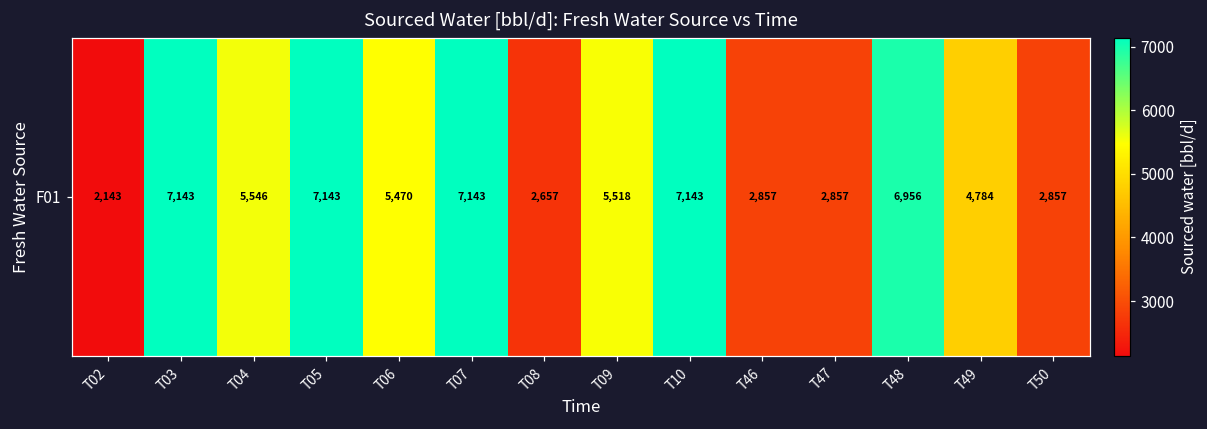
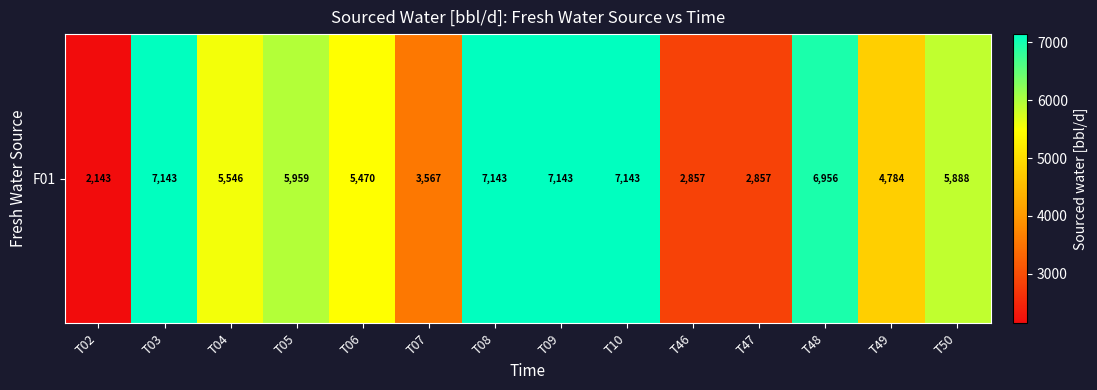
F01, T05: 7,143 -> 5,959
F01, T07: 7,143 -> 3,567
F01, T08: 2,657 -> 7,143
F01, T09: 5,518 -> 7,143
F01, T50: 2,857 -> 5,888
